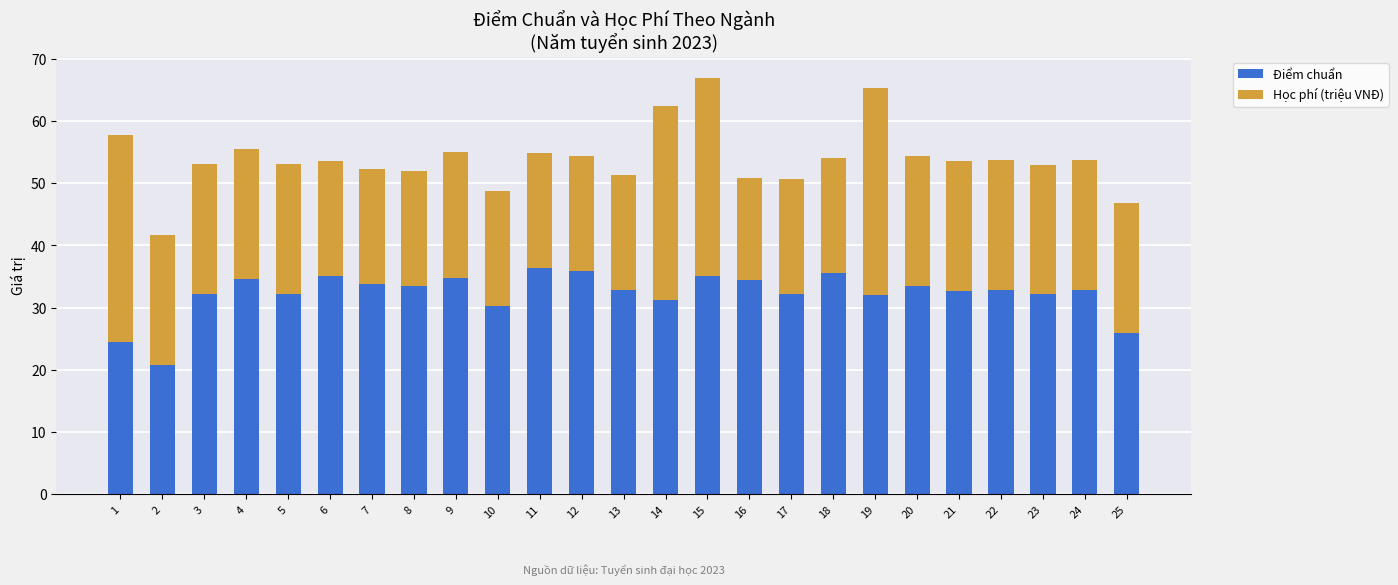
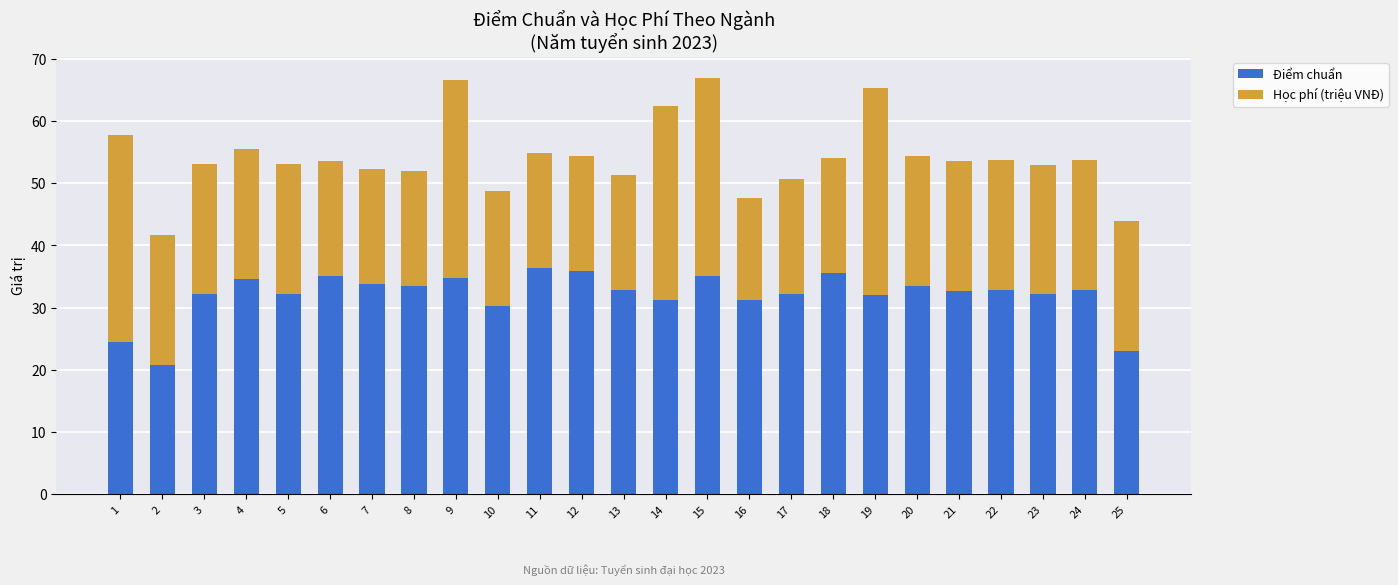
Học phí (triệu VNĐ), 9: 20 -> 32
Điểm chuẩn, 16: 34 -> 31
Điểm chuẩn, 25: 26 -> 23
